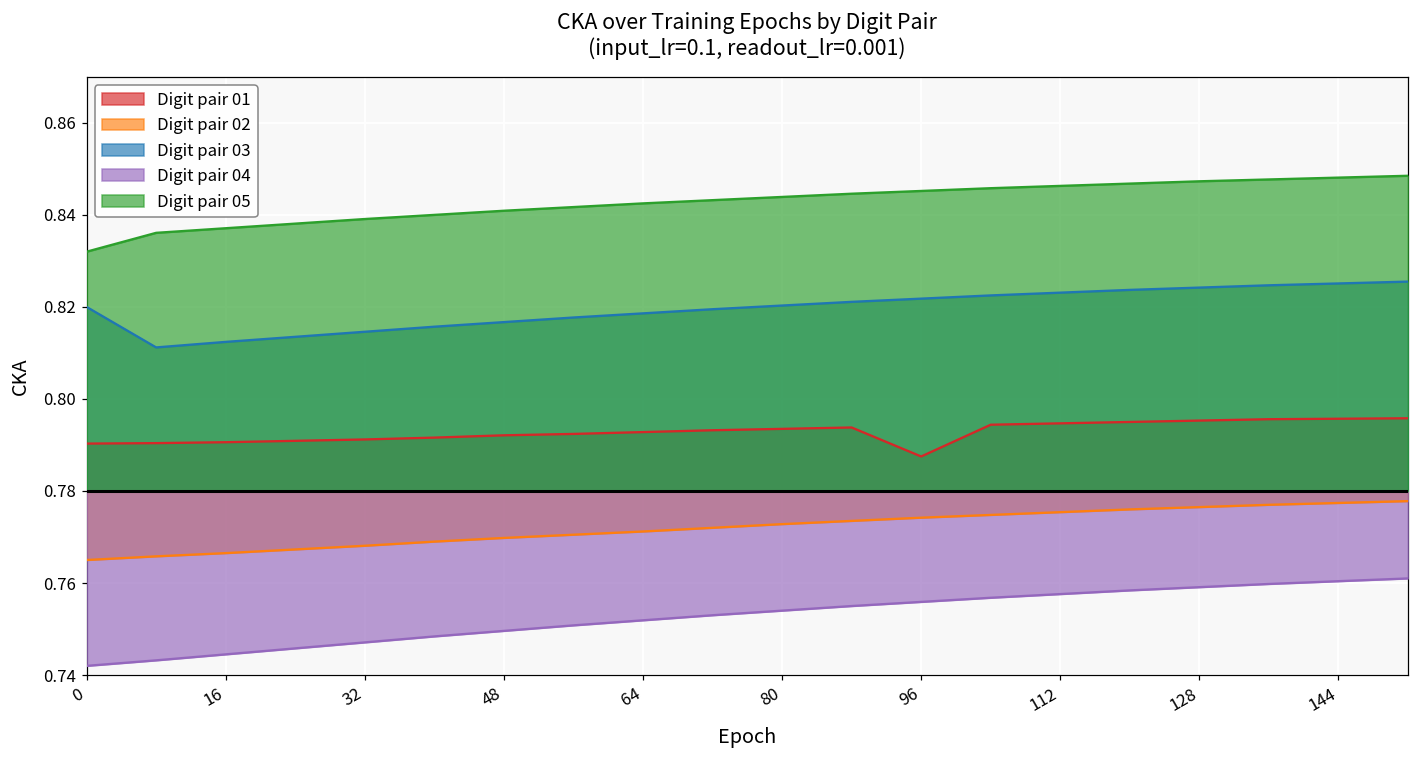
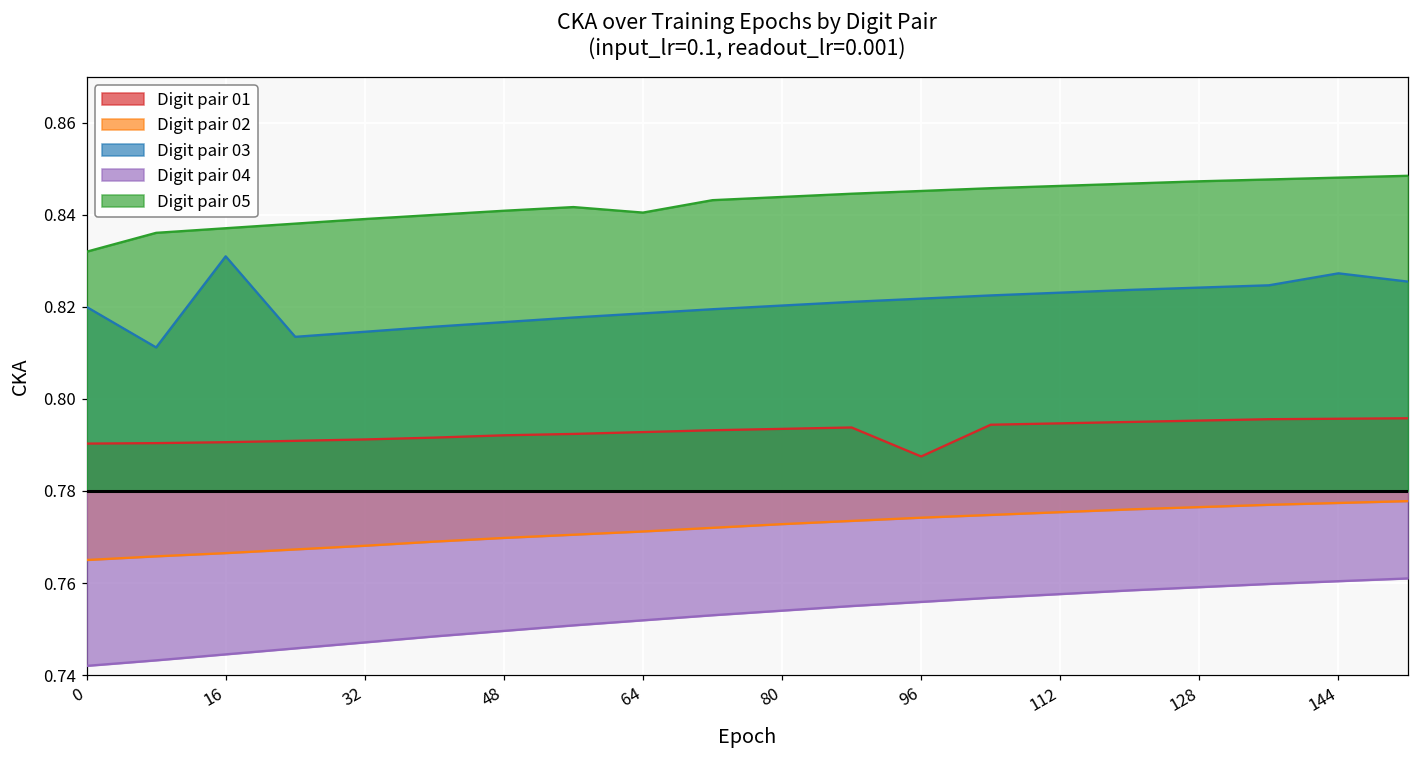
Digit pair 03, 16: 0.812 -> 0.831
Digit pair 05, 64: 0.843 -> 0.841
Digit pair 03, 144: 0.825 -> 0.827
